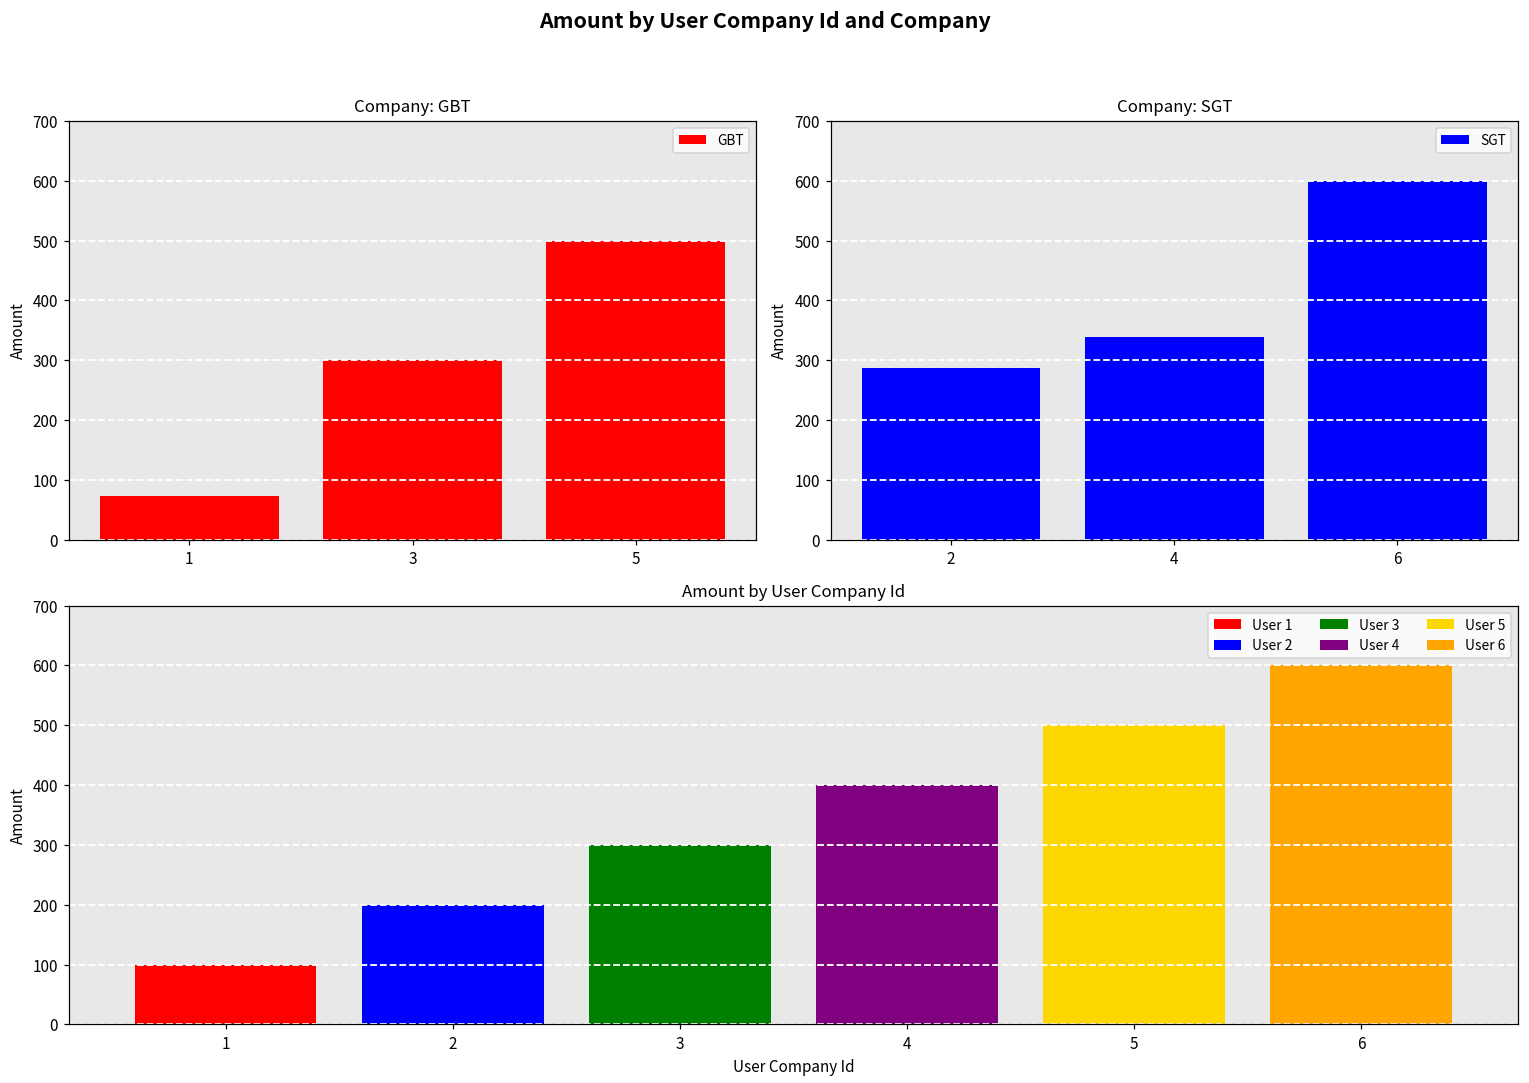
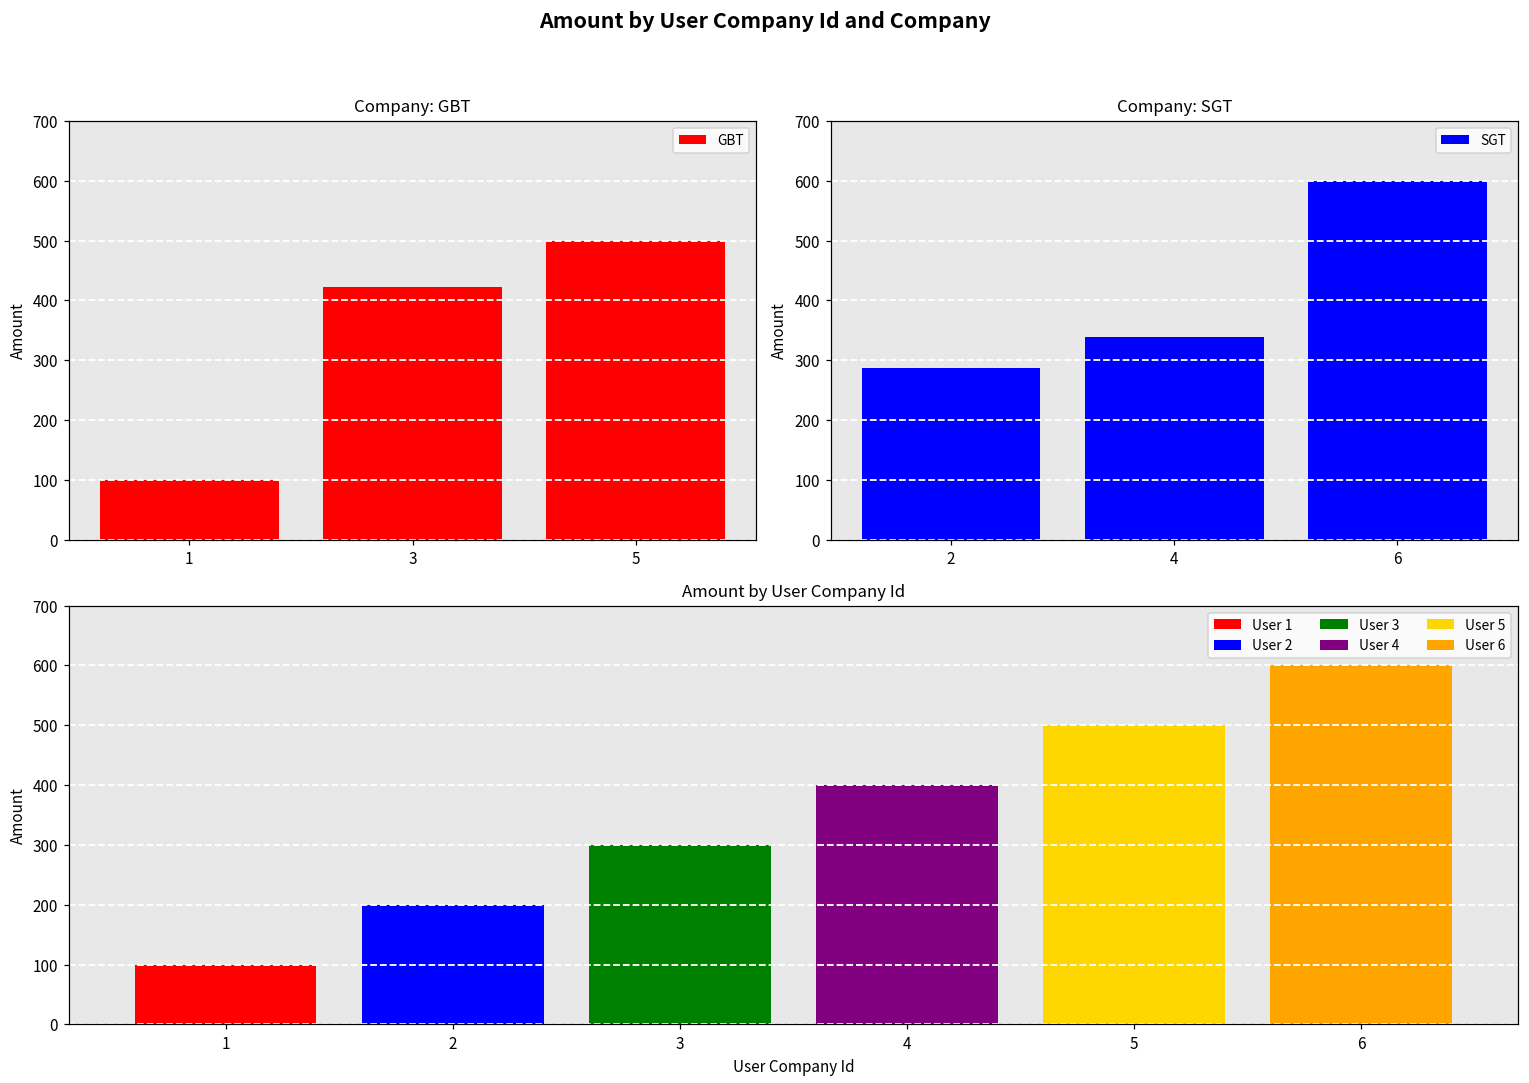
Company: GBT, 1: 70 -> 100
Company: GBT, 3: 300 -> 420
